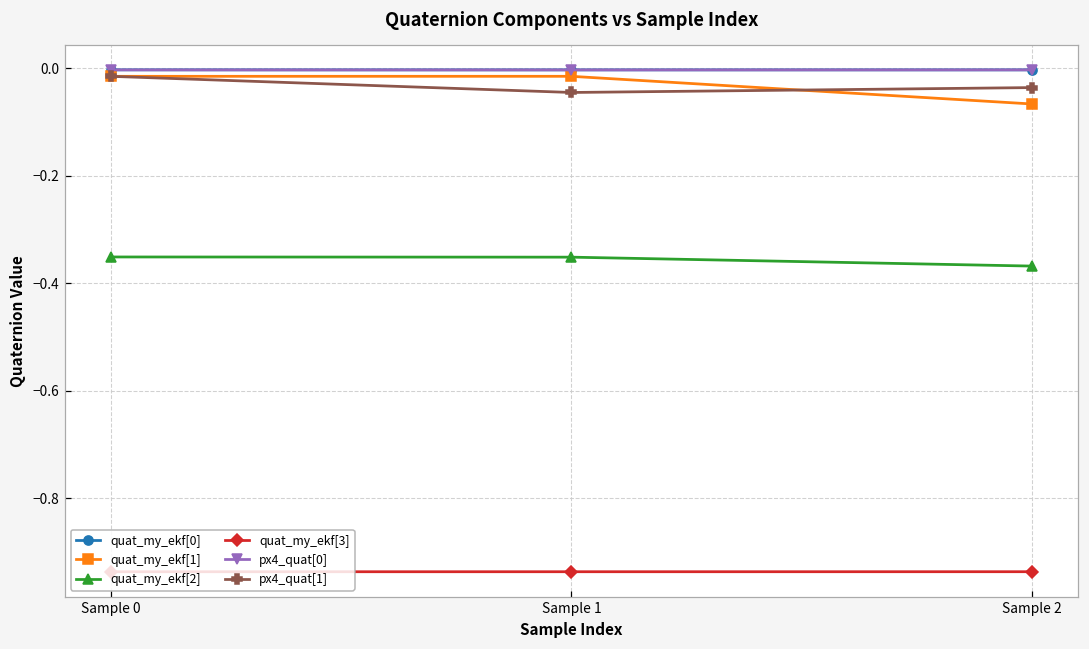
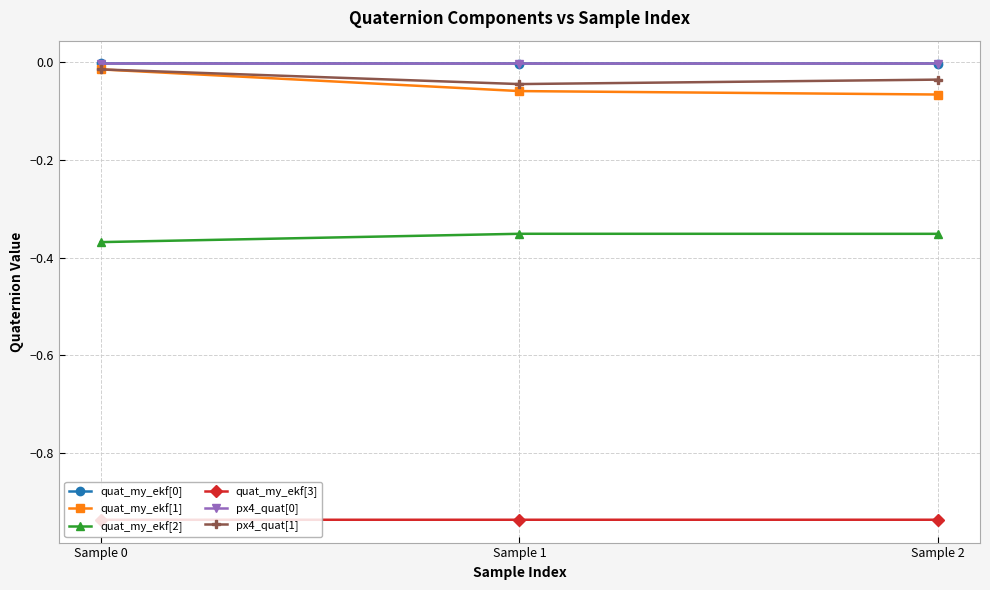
quat_my_ekf[2], Sample 0: -0.35 -> -0.37
quat_my_ekf[1], Sample 1: -0.01 -> -0.06
quat_my_ekf[2], Sample 2: -0.37 -> -0.35
